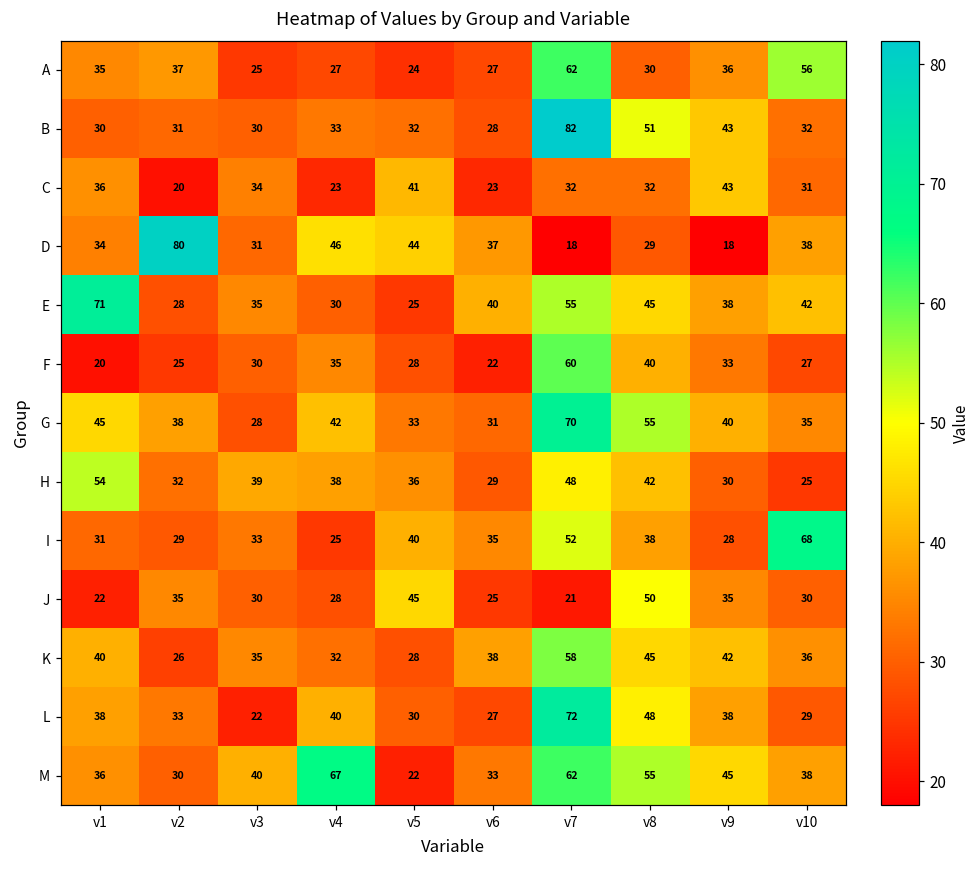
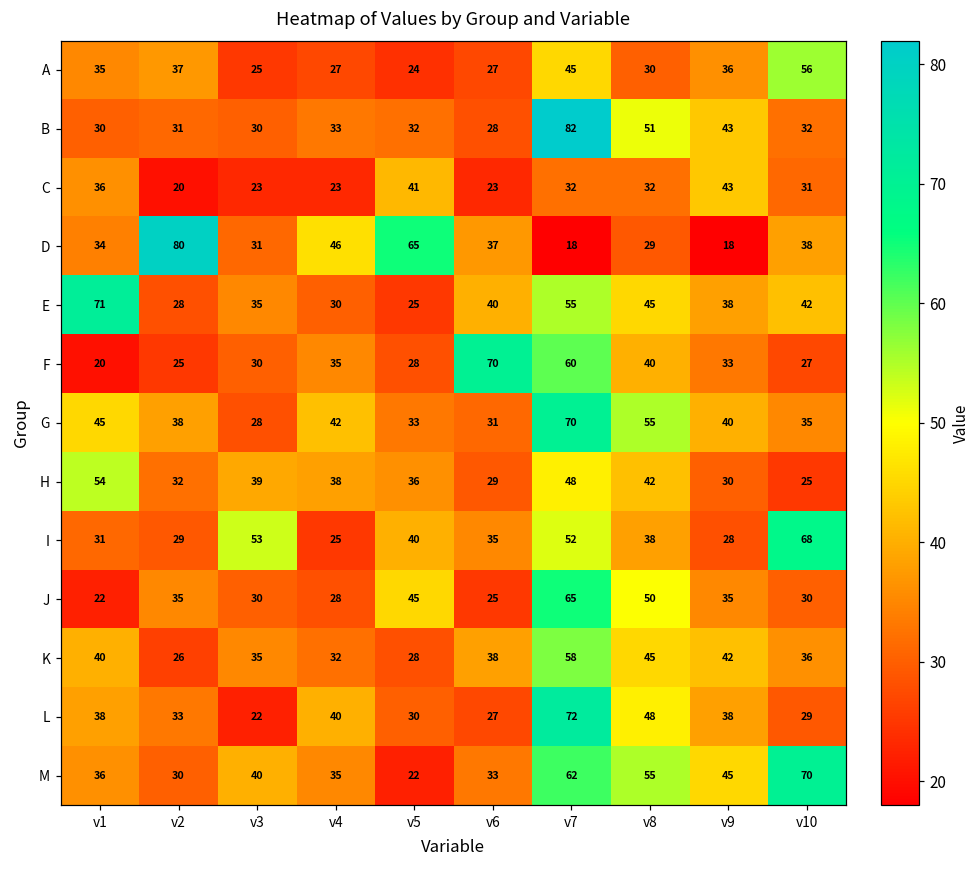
A, v7: 62 -> 45
C, v3: 34 -> 23
D, v5: 44 -> 65
F, v6: 22 -> 70
I, v3: 33 -> 53
J, v7: 21 -> 65
M, v4: 67 -> 35
M, v10: 38 -> 70
